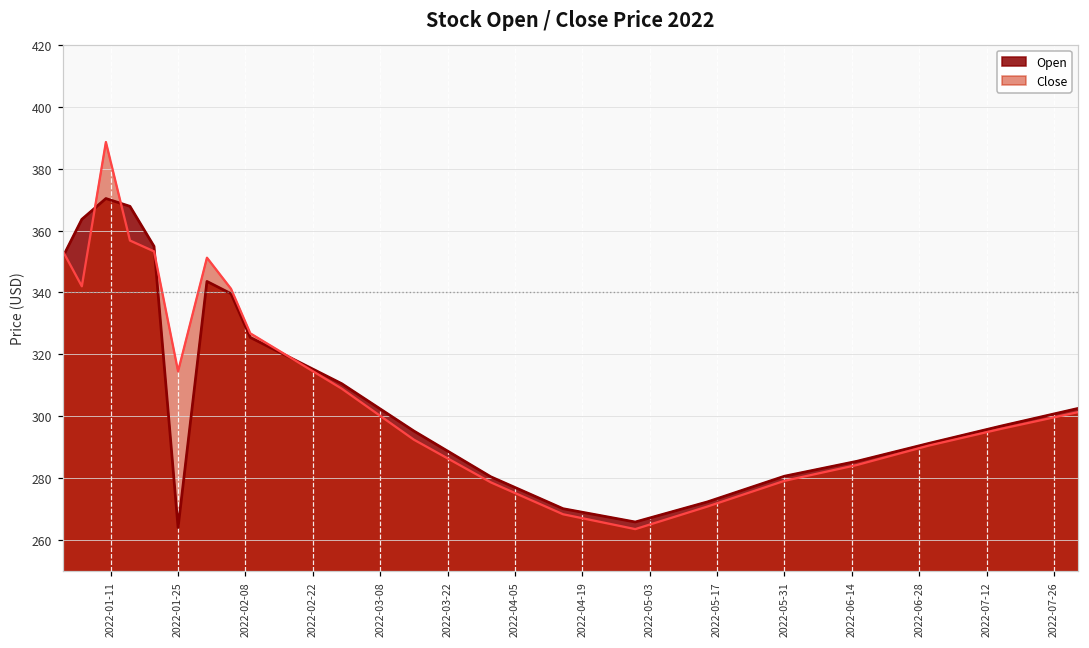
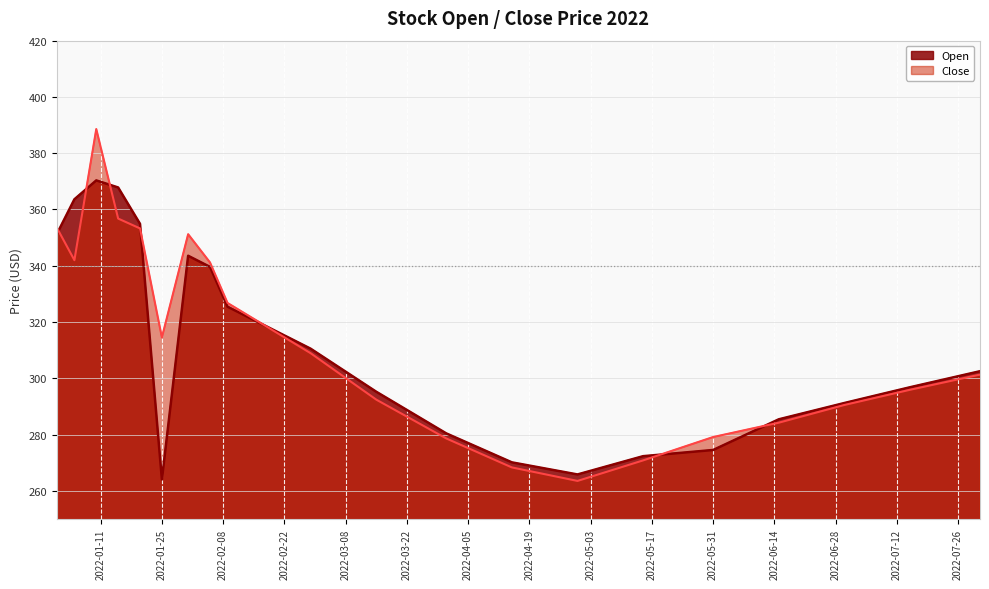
Open, 2022-05-31: 281 -> 275
